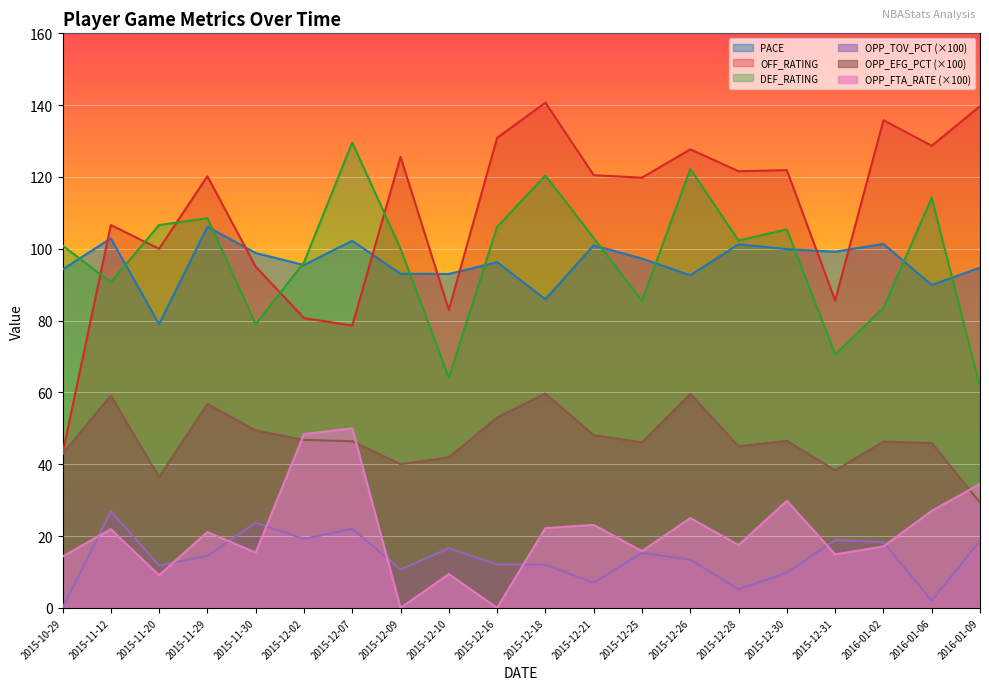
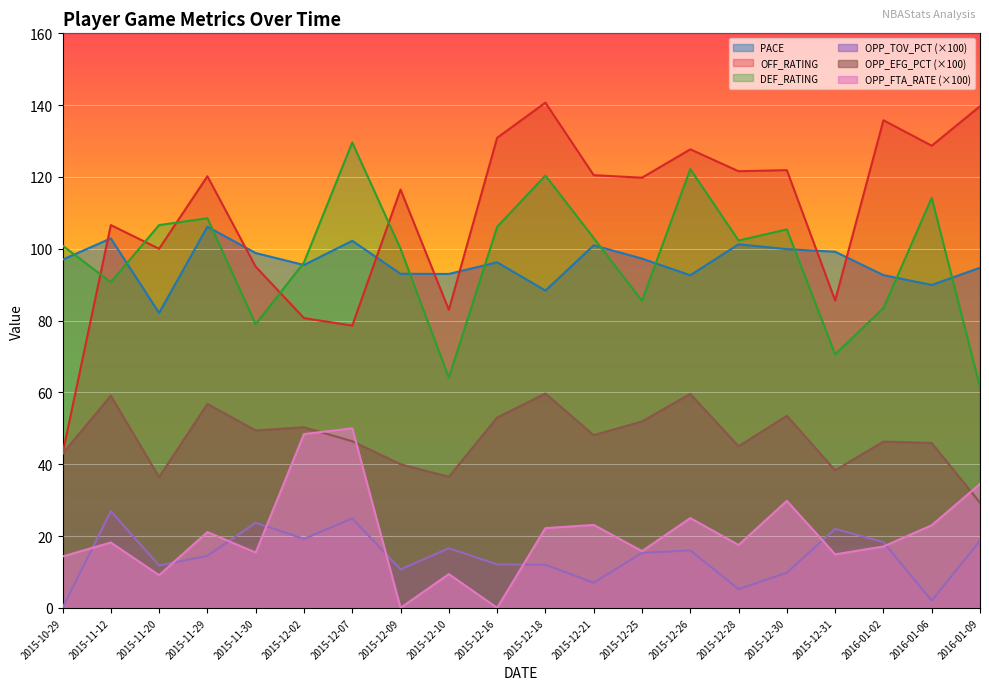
PACE, 2015-10-29: 94 -> 97
OPP_FTA_RATE (×100), 2015-11-12: 22 -> 18
PACE, 2015-11-20: 79 -> 82
OPP_EFG_PCT (×100), 2015-12-02: 47 -> 50
OPP_TOV_PCT (×100), 2015-12-07: 22 -> 25
OFF_RATING, 2015-12-09: 126 -> 117
OPP_EFG_PCT (×100), 2015-12-10: 42 -> 37
PACE, 2015-12-18: 86 -> 88
OPP_EFG_PCT (×100), 2015-12-25: 46 -> 52
OPP_TOV_PCT (×100), 2015-12-26: 13 -> 16
OPP_EFG_PCT (×100), 2015-12-30: 47 -> 54
OPP_TOV_PCT (×100), 2015-12-31: 19 -> 22
PACE, 2016-01-02: 101 -> 93
OPP_FTA_RATE (×100), 2016-01-06: 27 -> 23
